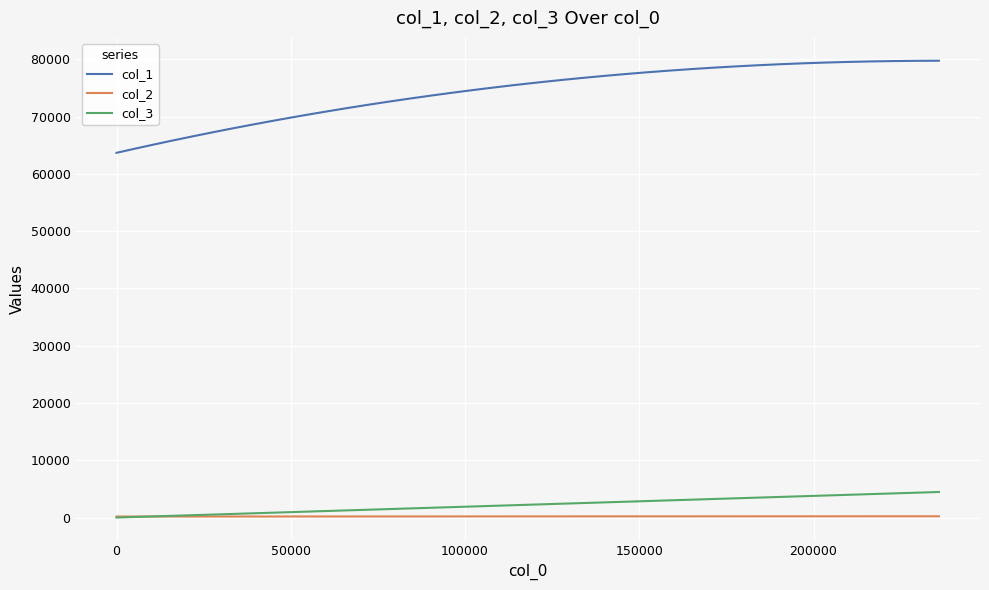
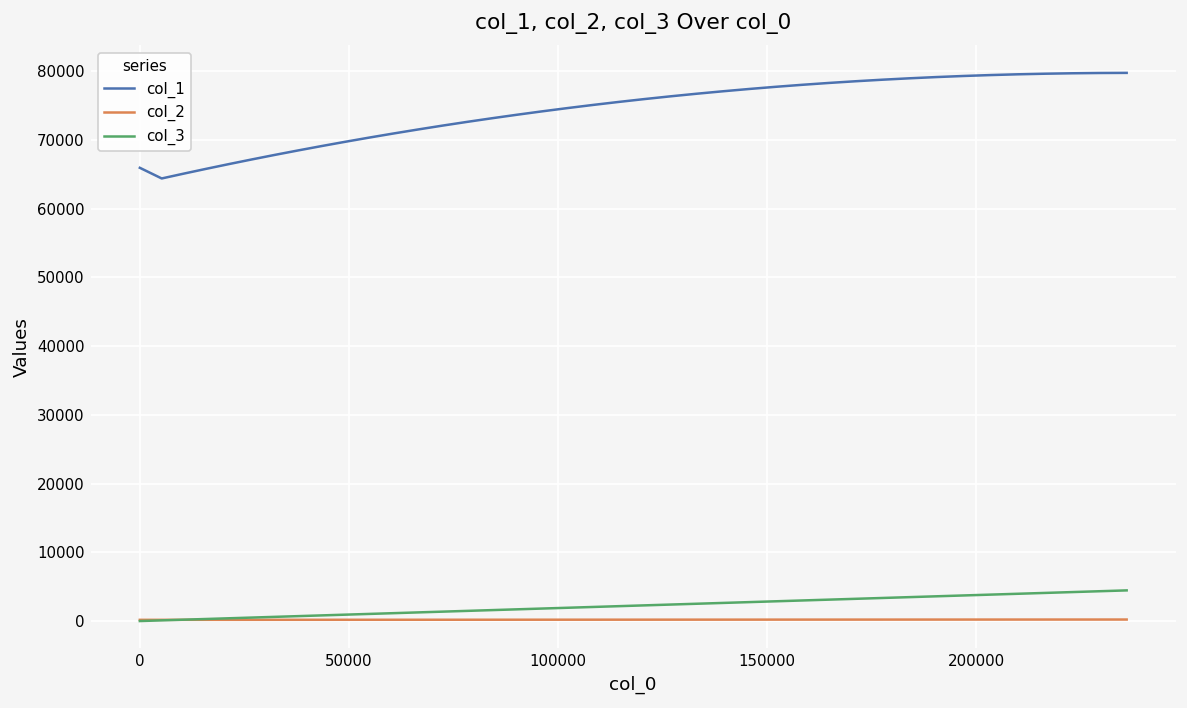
col_1, 0: 64000 -> 66000
